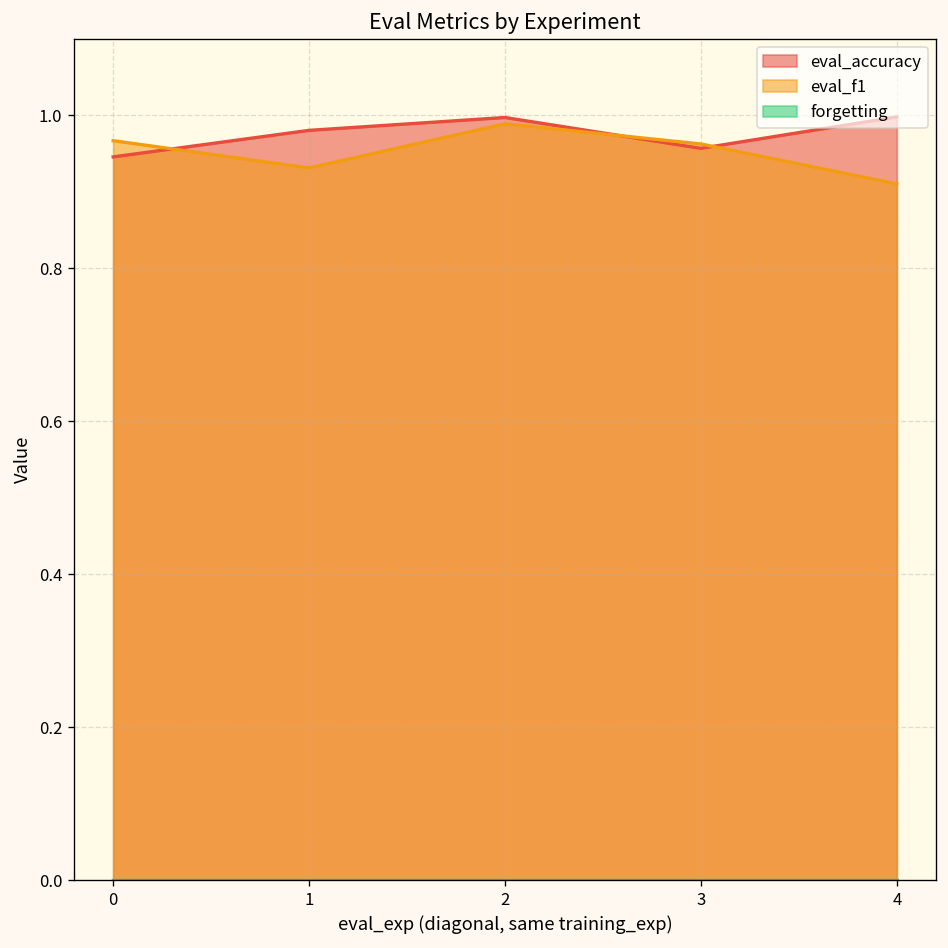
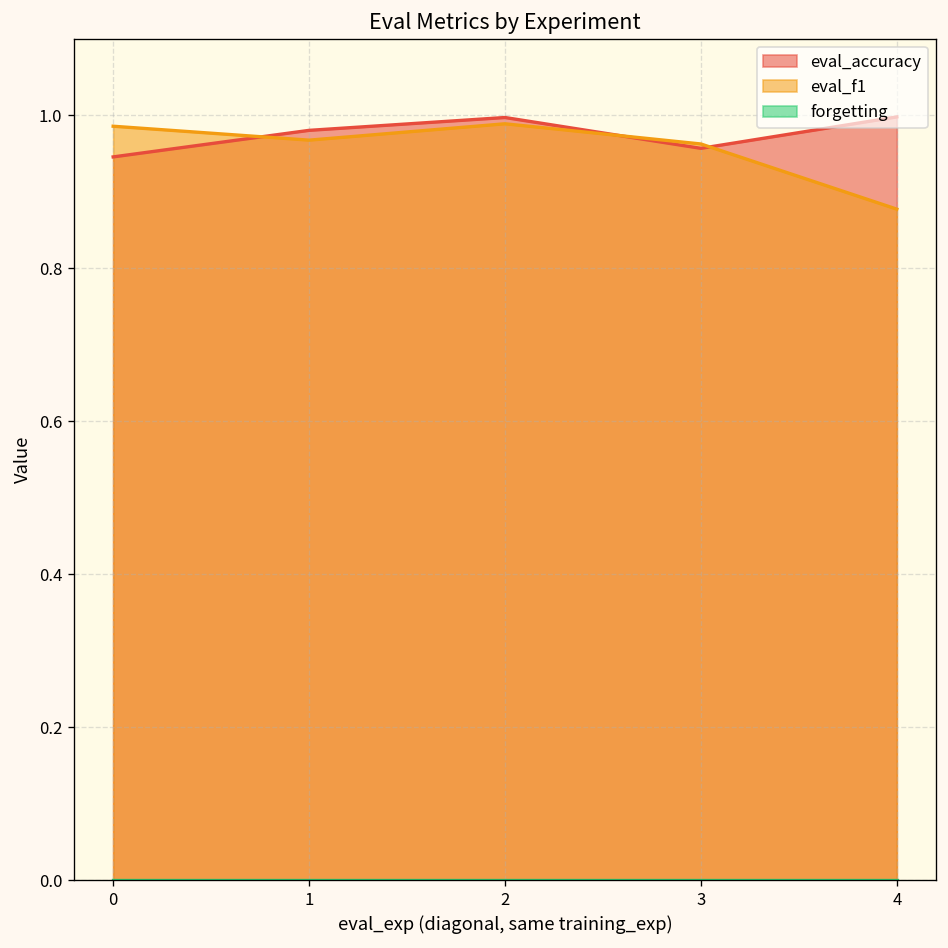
eval_f1, 0: 0.97 -> 0.99
eval_f1, 1: 0.93 -> 0.97
eval_f1, 4: 0.91 -> 0.88
